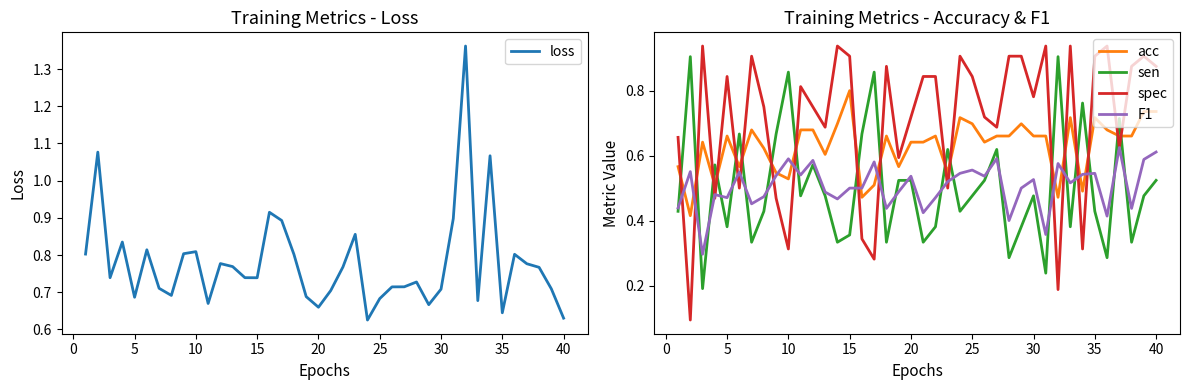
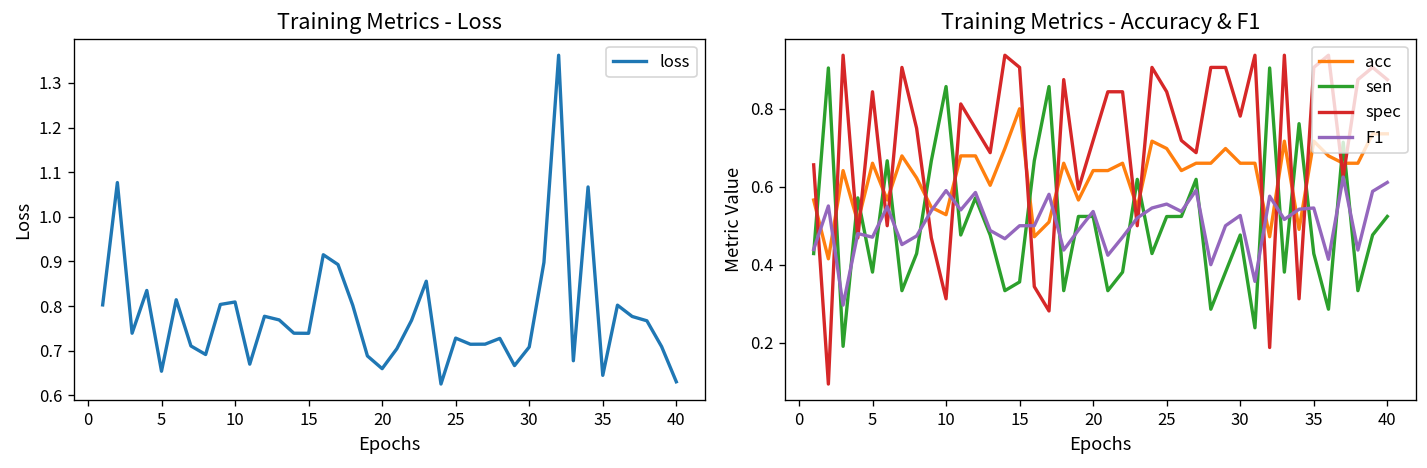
Training Metrics - Loss, 5: 0.69 -> 0.65
Training Metrics - Loss, 25: 0.68 -> 0.73
Training Metrics - Accuracy & F1, sen, 25: 0.48 -> 0.52
